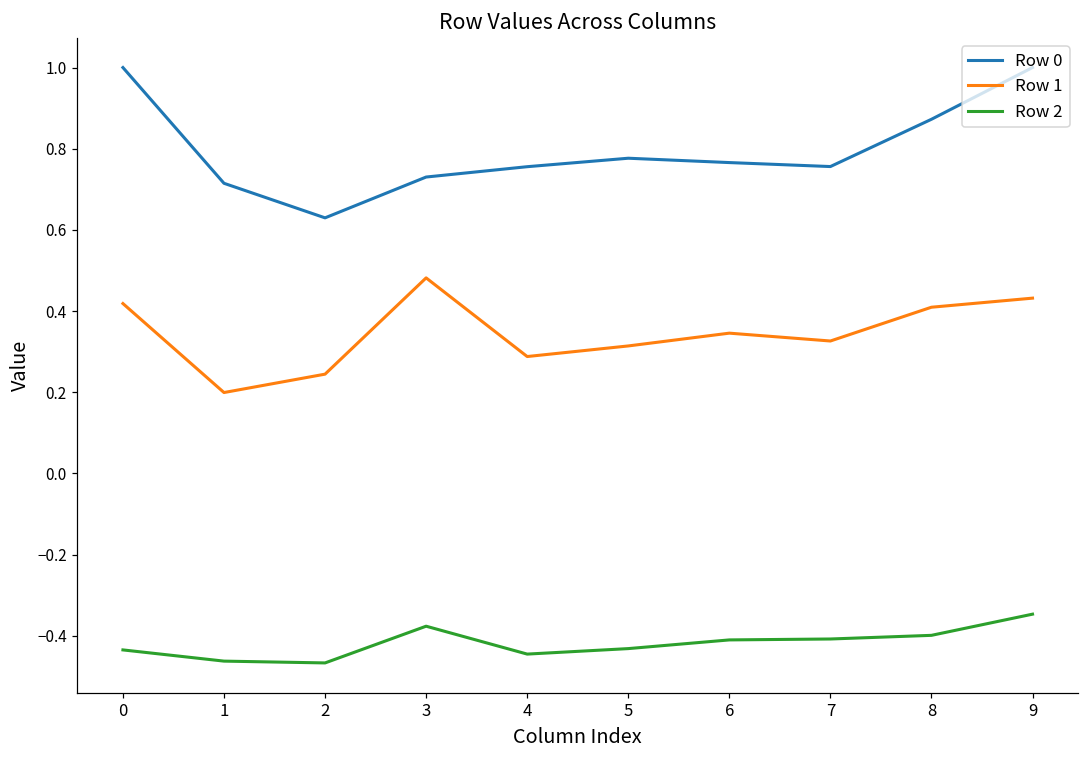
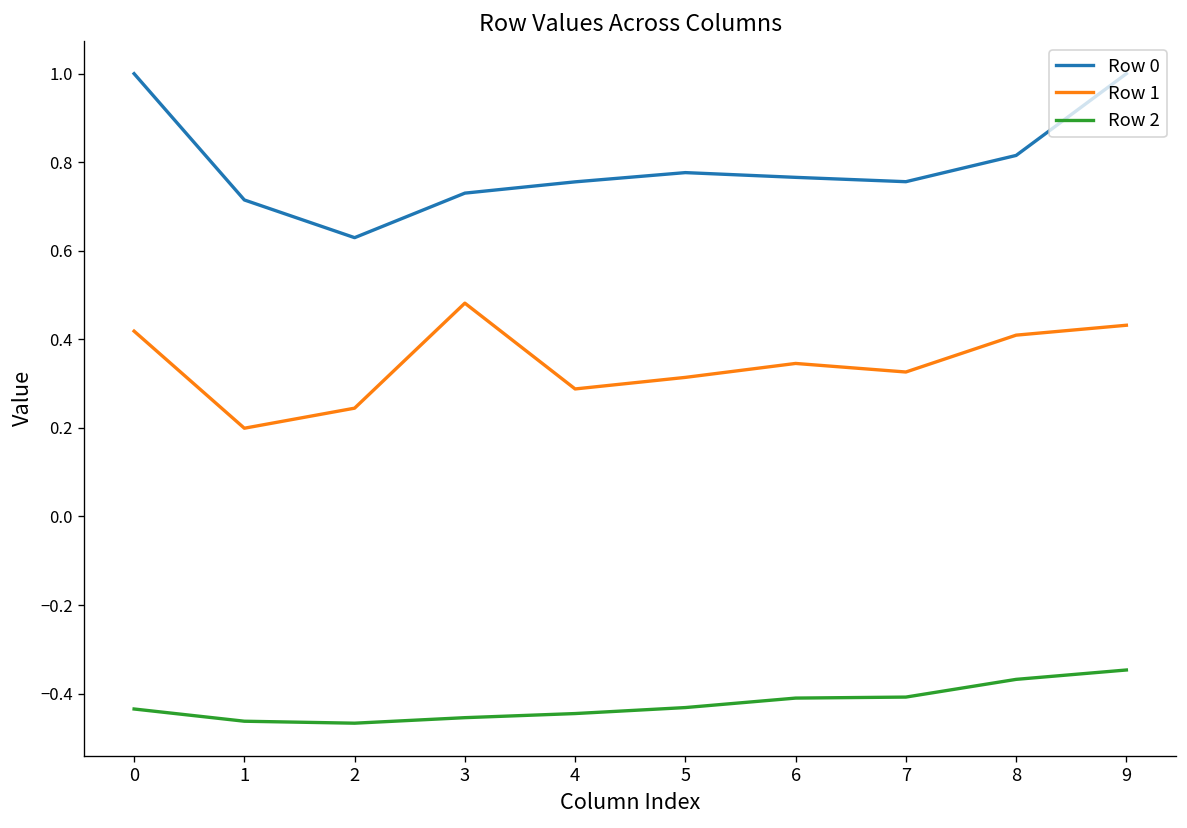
Row 2, 3: -0.38 -> -0.45
Row 0, 8: 0.87 -> 0.82
Row 2, 8: -0.40 -> -0.37
